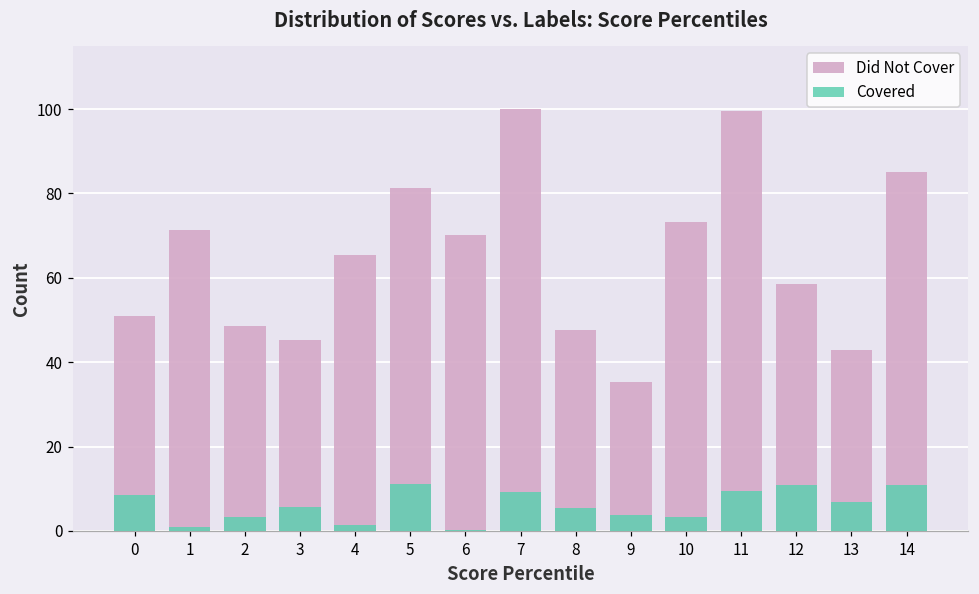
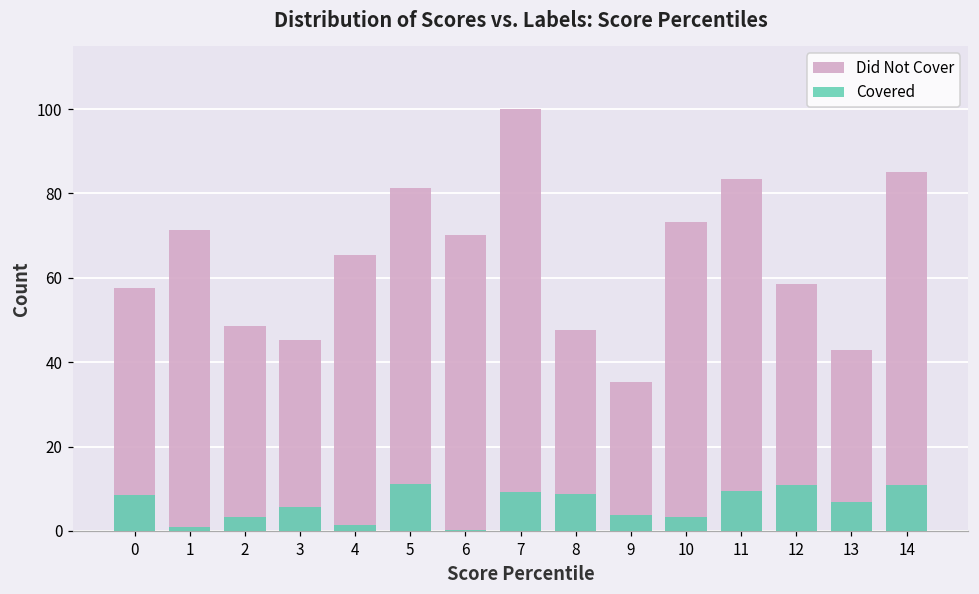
Did Not Cover, 0: 51 -> 57
Covered, 8: 5 -> 9
Did Not Cover, 11: 100 -> 83
